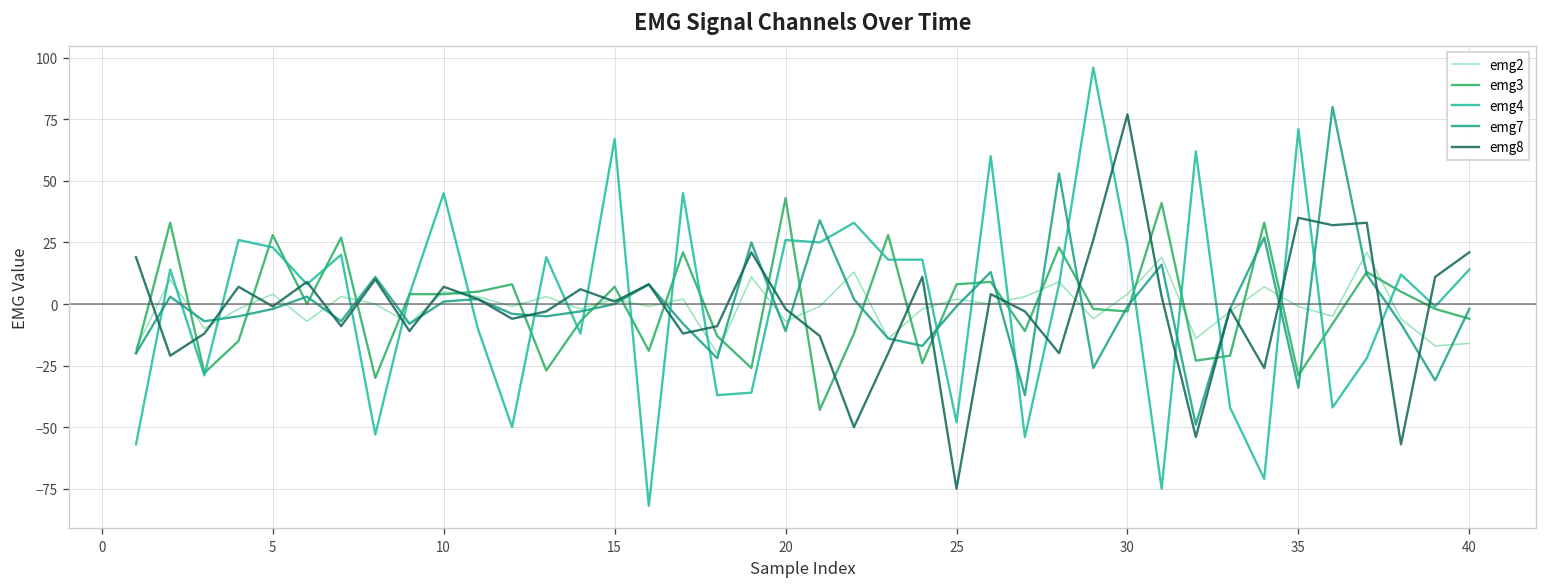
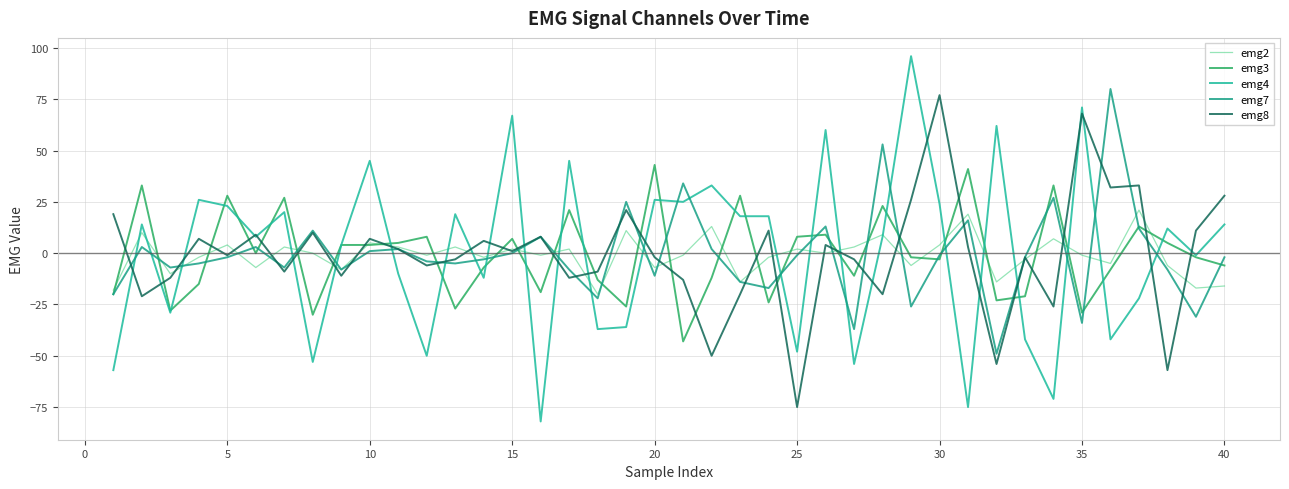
emg8, 35: 35 -> 68
emg8, 40: 21 -> 28
